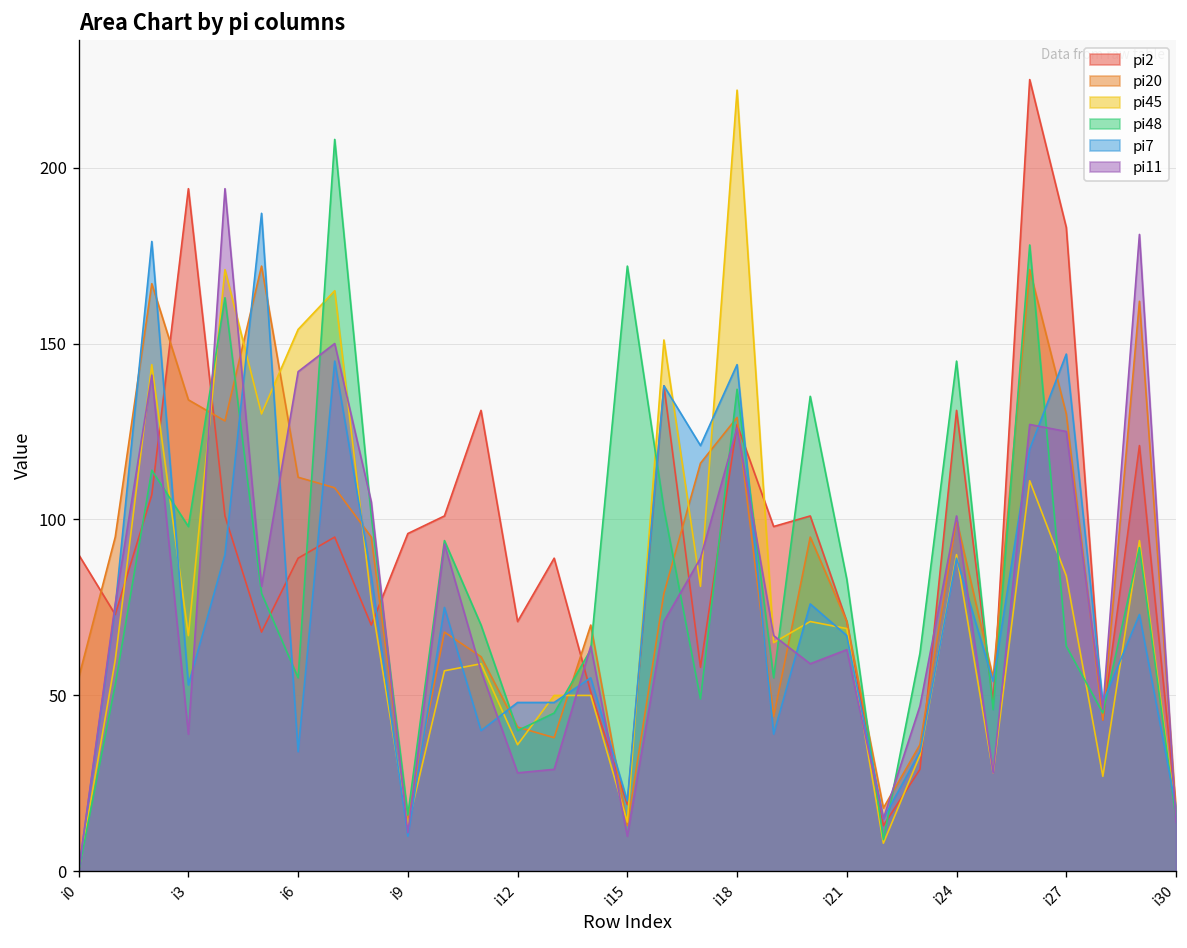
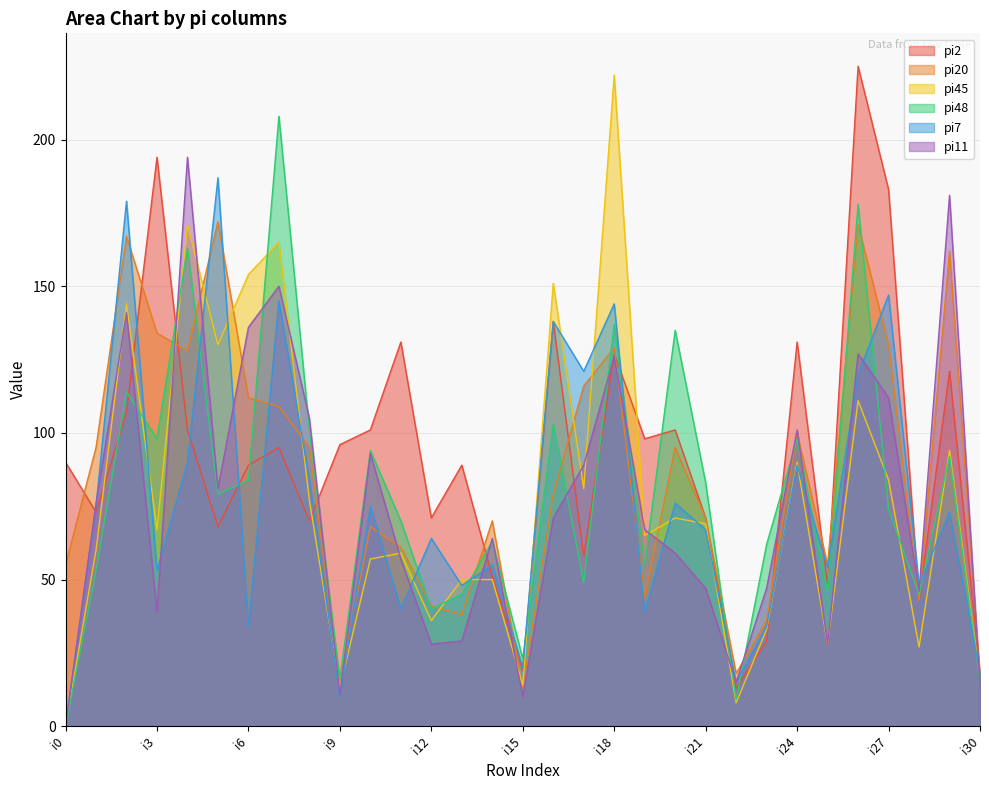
pi48, i6: 55 -> 84
pi11, i6: 142 -> 136
pi7, i12: 48 -> 64
pi48, i15: 172 -> 23
pi11, i21: 63 -> 47
pi48, i24: 145 -> 98
pi48, i27: 64 -> 74
pi11, i27: 125 -> 112
